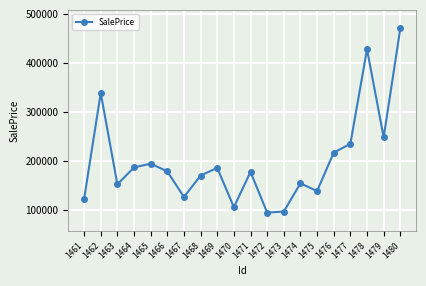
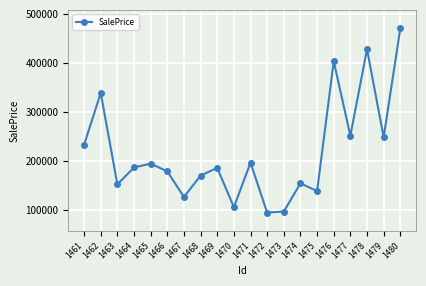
1461: 120000 -> 230000
1471: 180000 -> 200000
1476: 220000 -> 400000
1477: 230000 -> 250000
